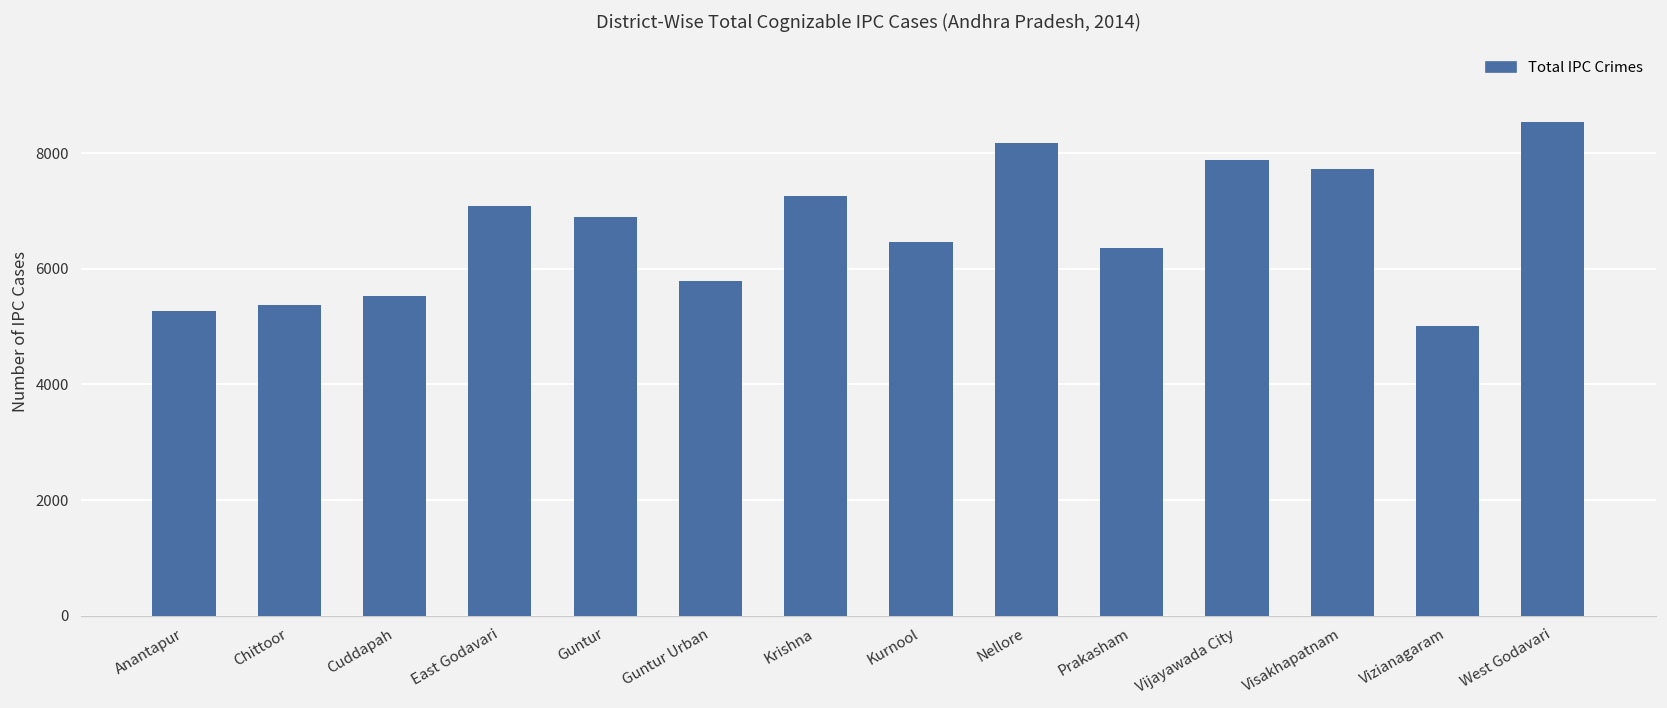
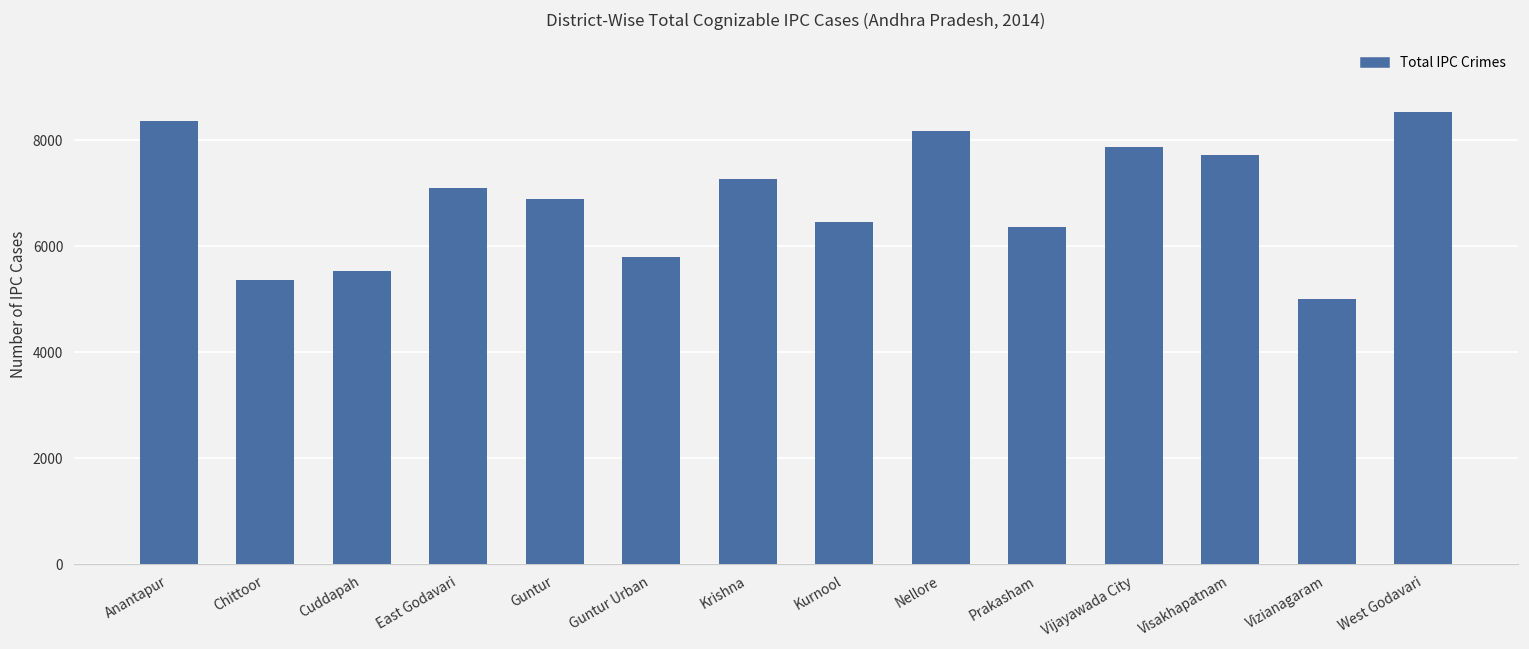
Anantapur: 5300 -> 8400
